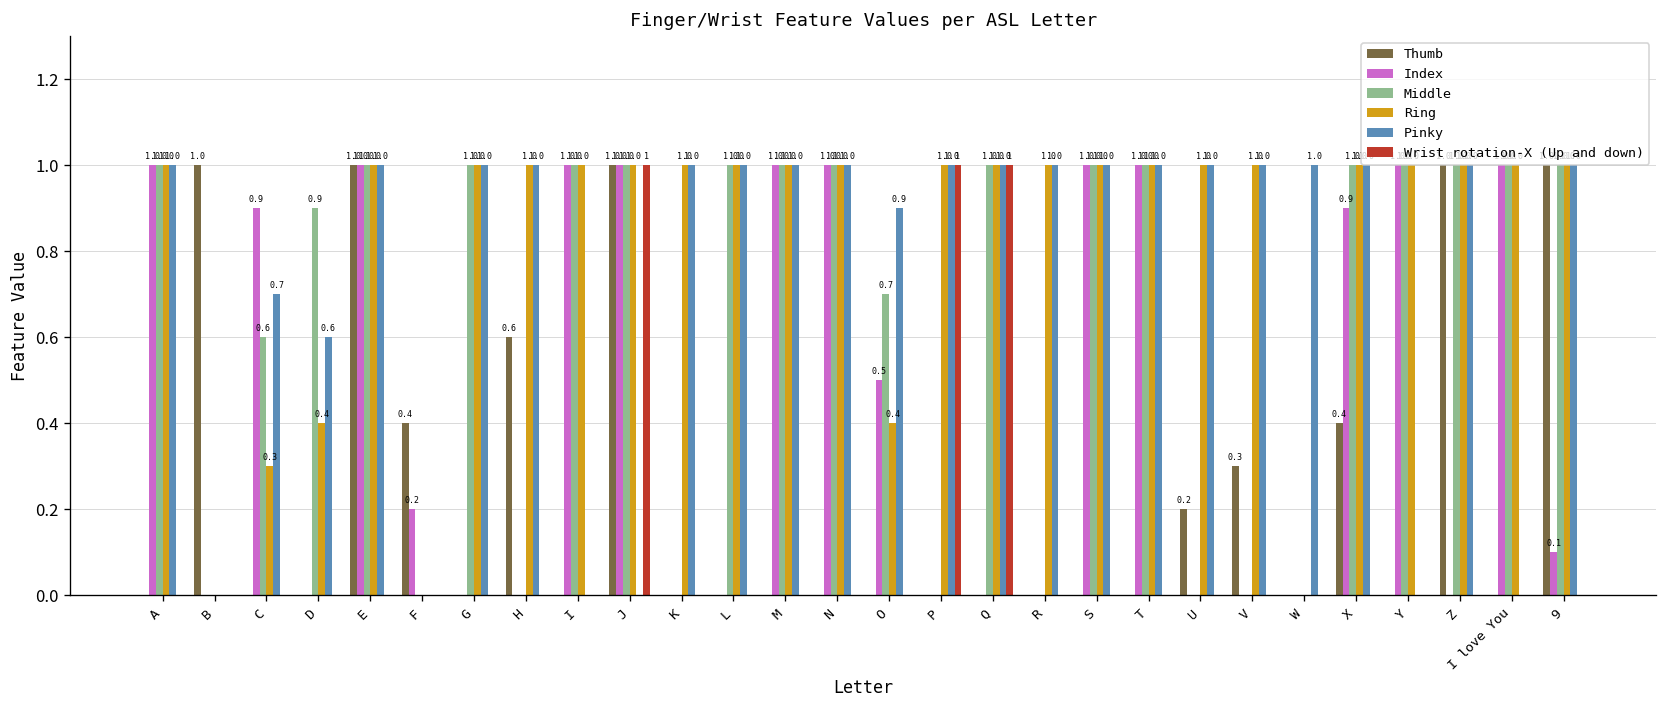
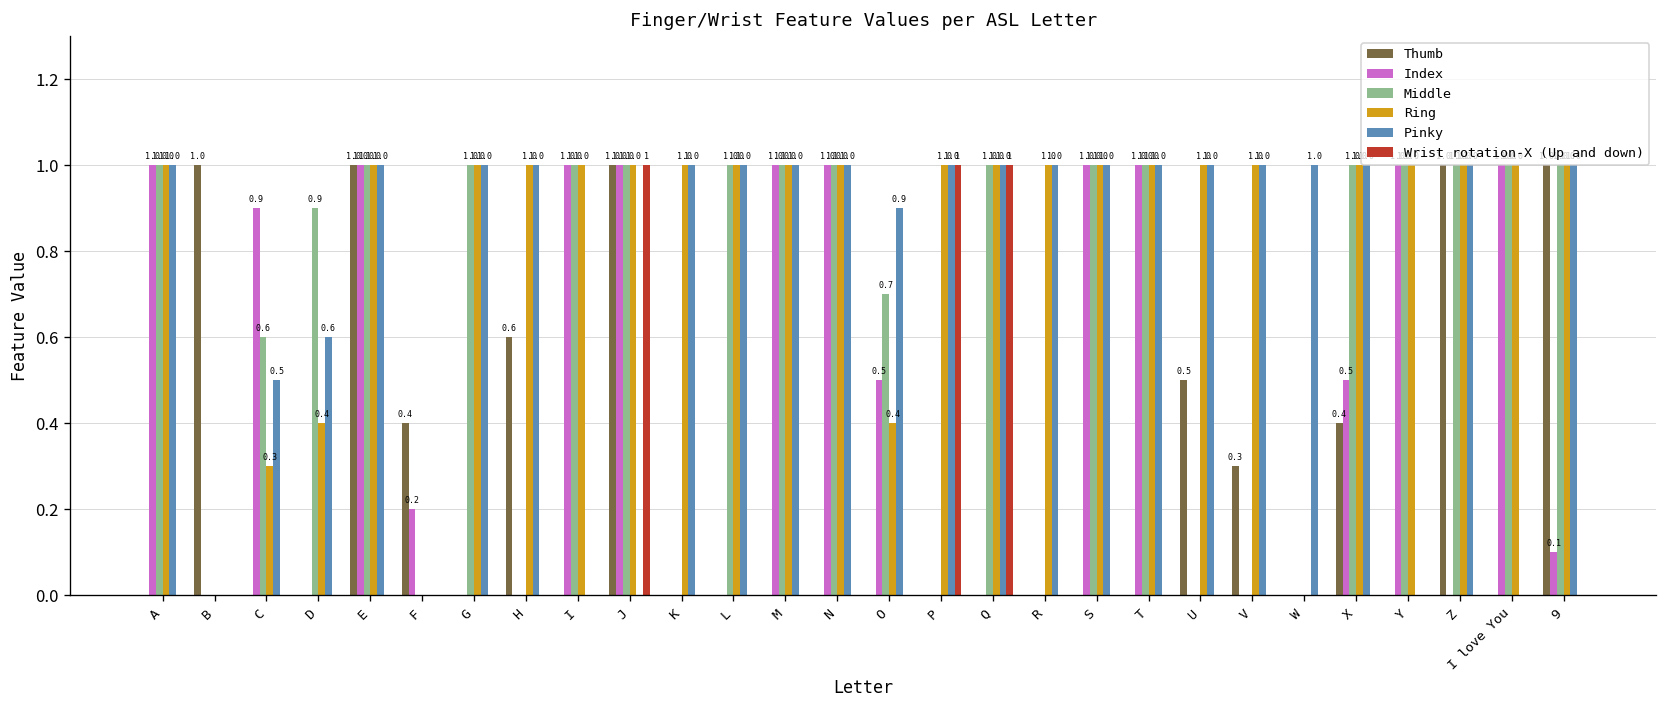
Pinky, C: 0.7 -> 0.5
Thumb, U: 0.2 -> 0.5
Index, X: 0.9 -> 0.5
